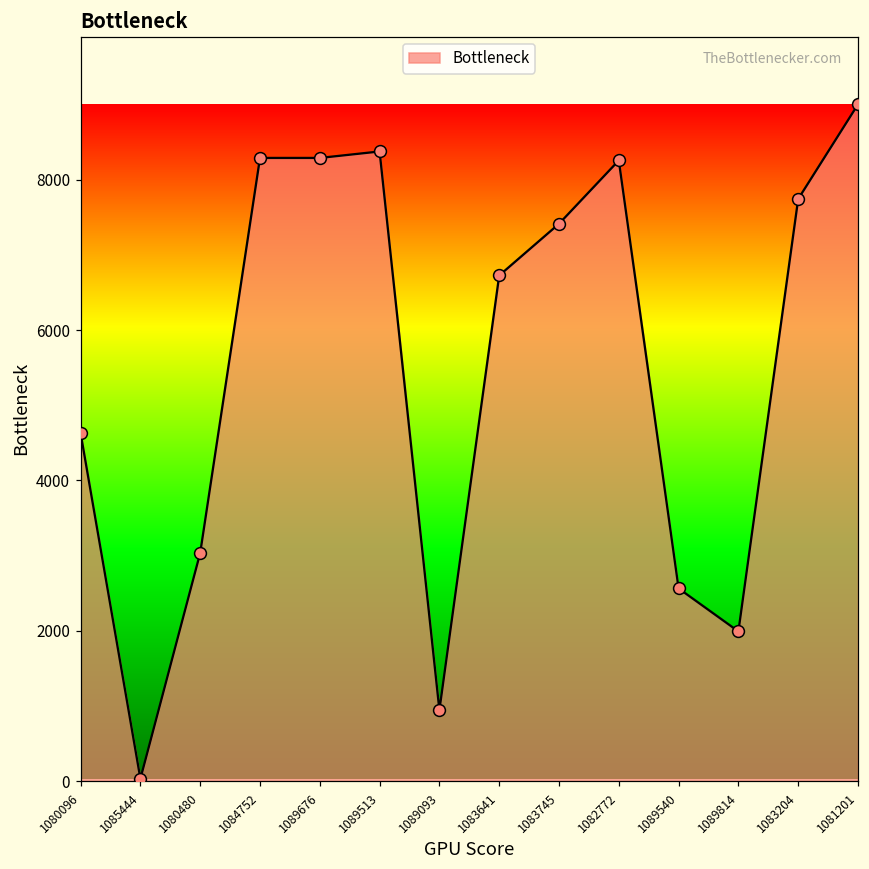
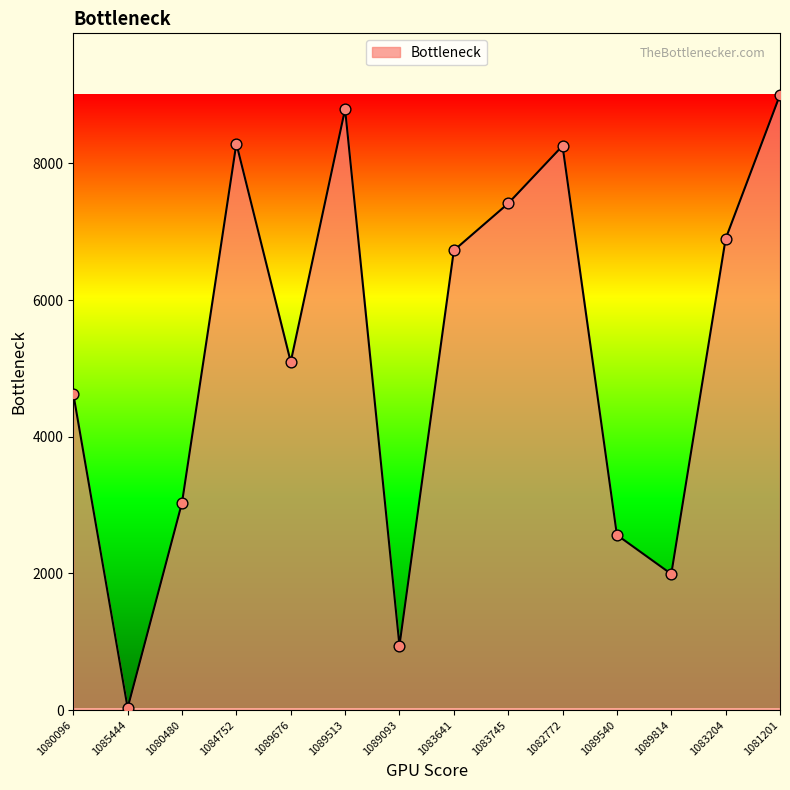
1089676: 8300 -> 5100
1089513: 8400 -> 8800
1083204: 7700 -> 6900
